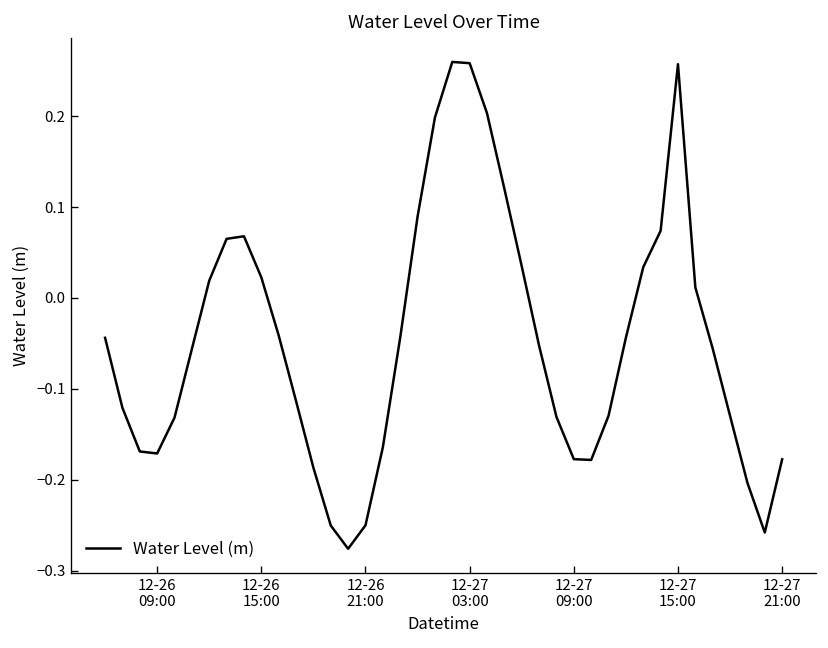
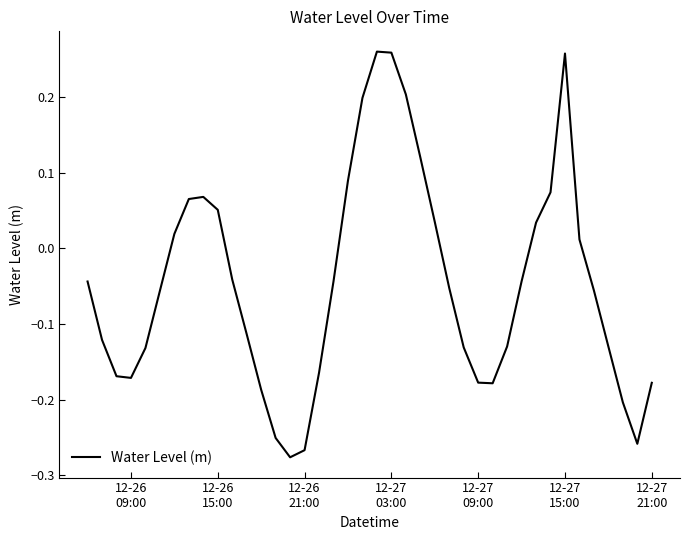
12-26 15:00: 0.02 -> 0.05
12-26 21:00: -0.25 -> -0.27
